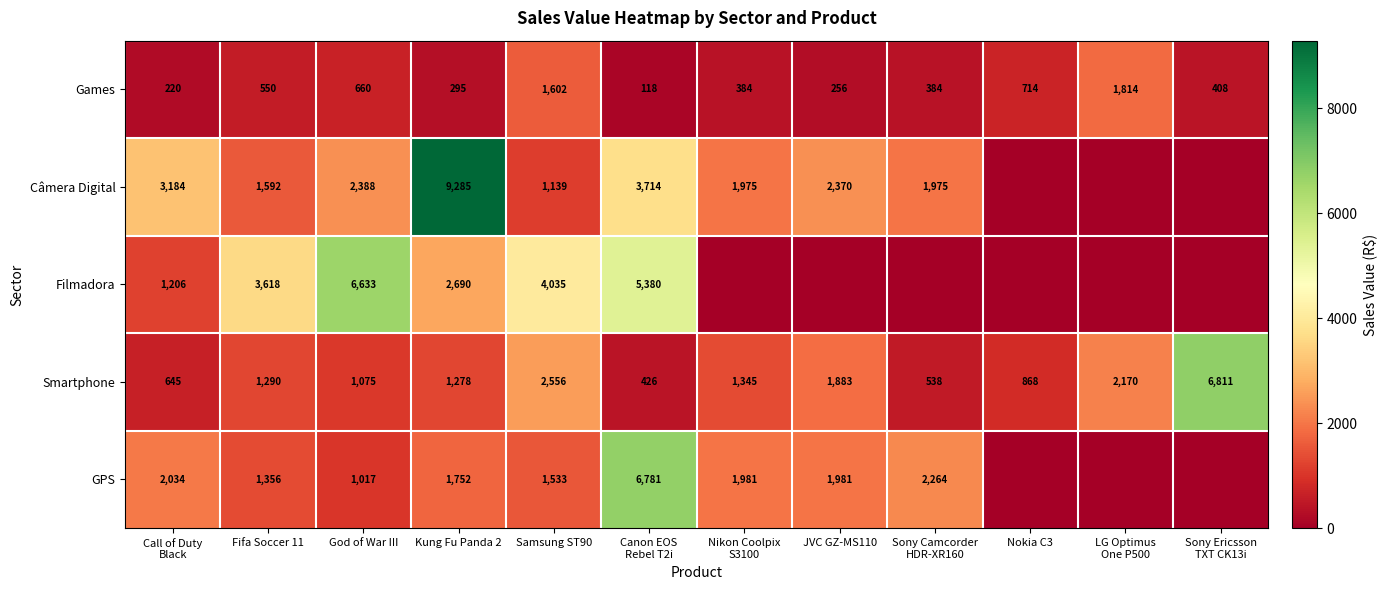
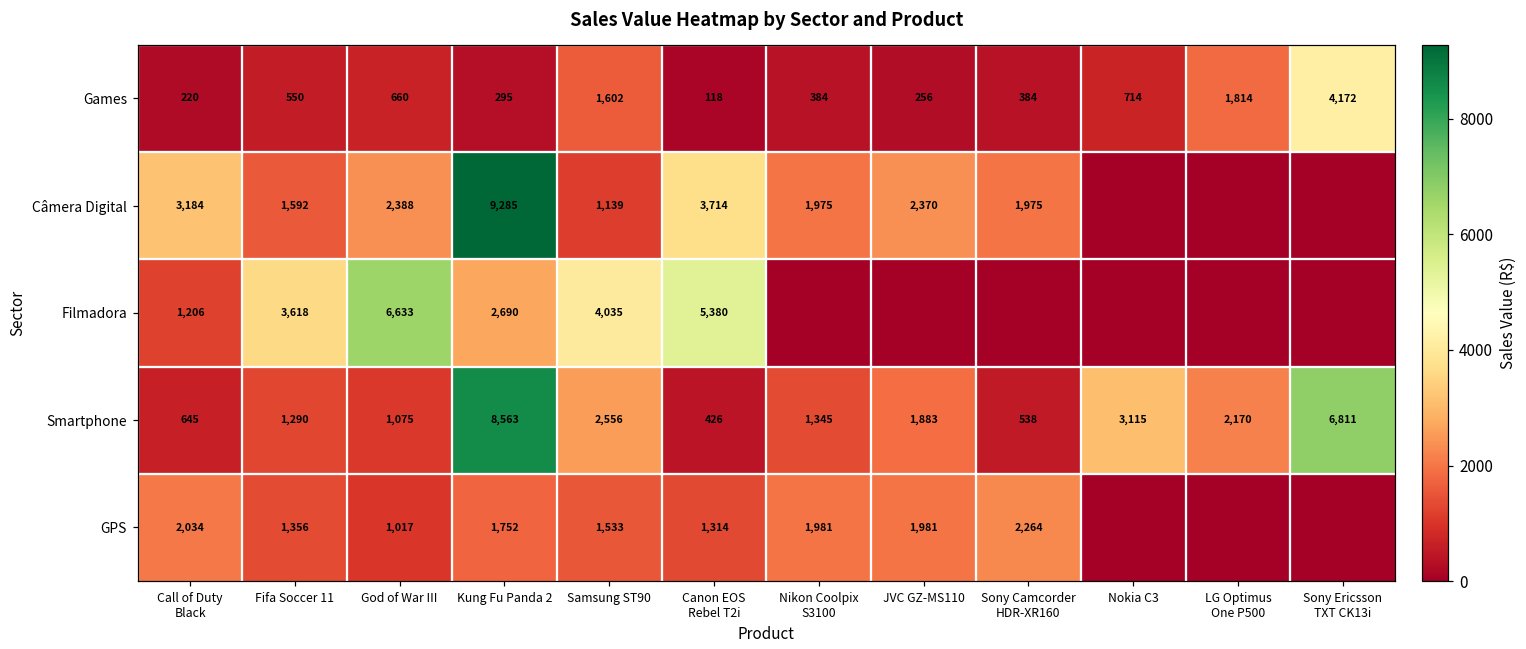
Games, Sony Ericsson TXT CK13i: 408 -> 4,172
Smartphone, Kung Fu Panda 2: 1,278 -> 8,563
Smartphone, Nokia C3: 868 -> 3,115
GPS, Canon EOS Rebel T2i: 6,781 -> 1,314
